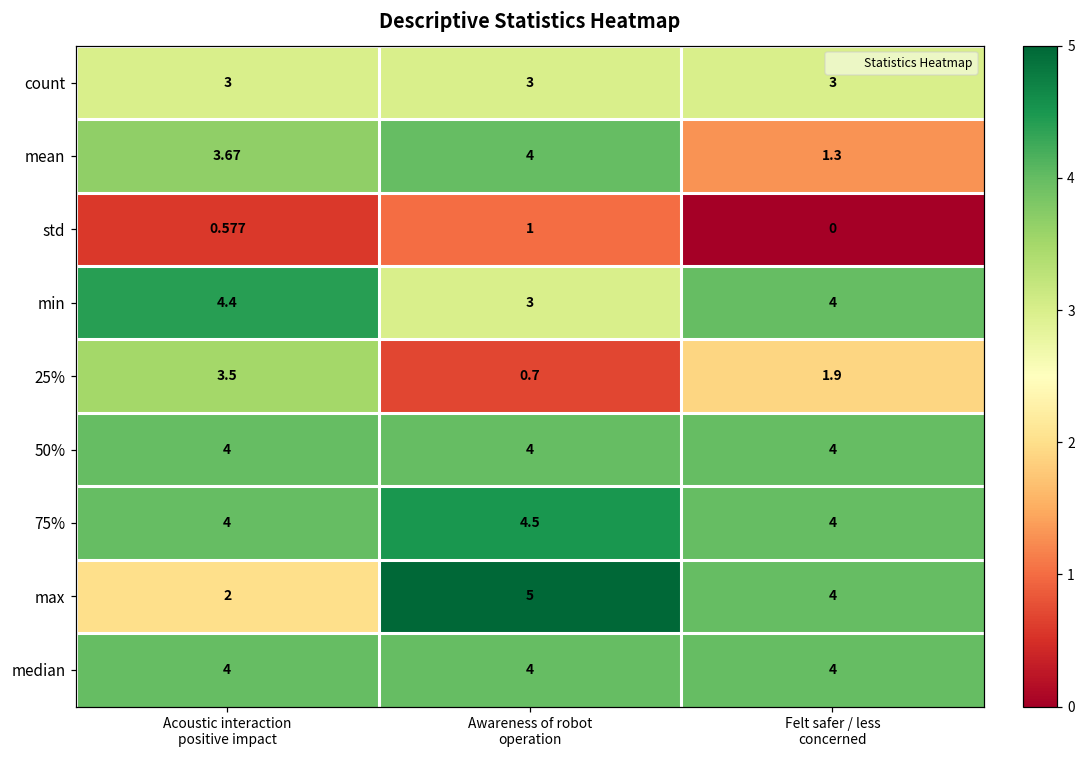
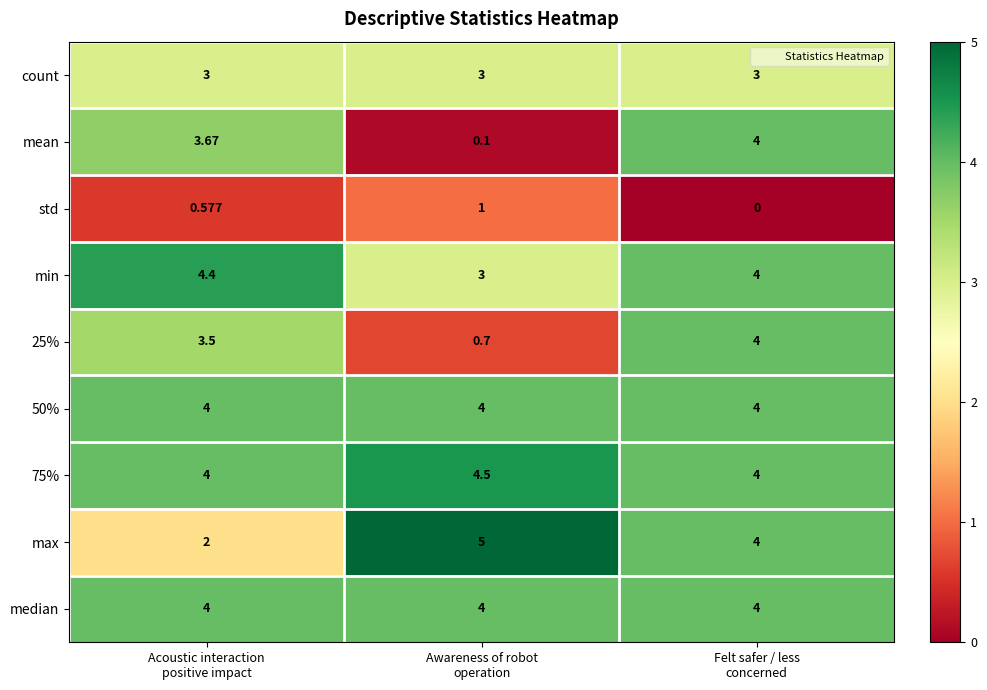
mean, Awareness of robot operation: 4 -> 0.1
mean, Felt safer / less concerned: 1.3 -> 4
25%, Felt safer / less concerned: 1.9 -> 4
